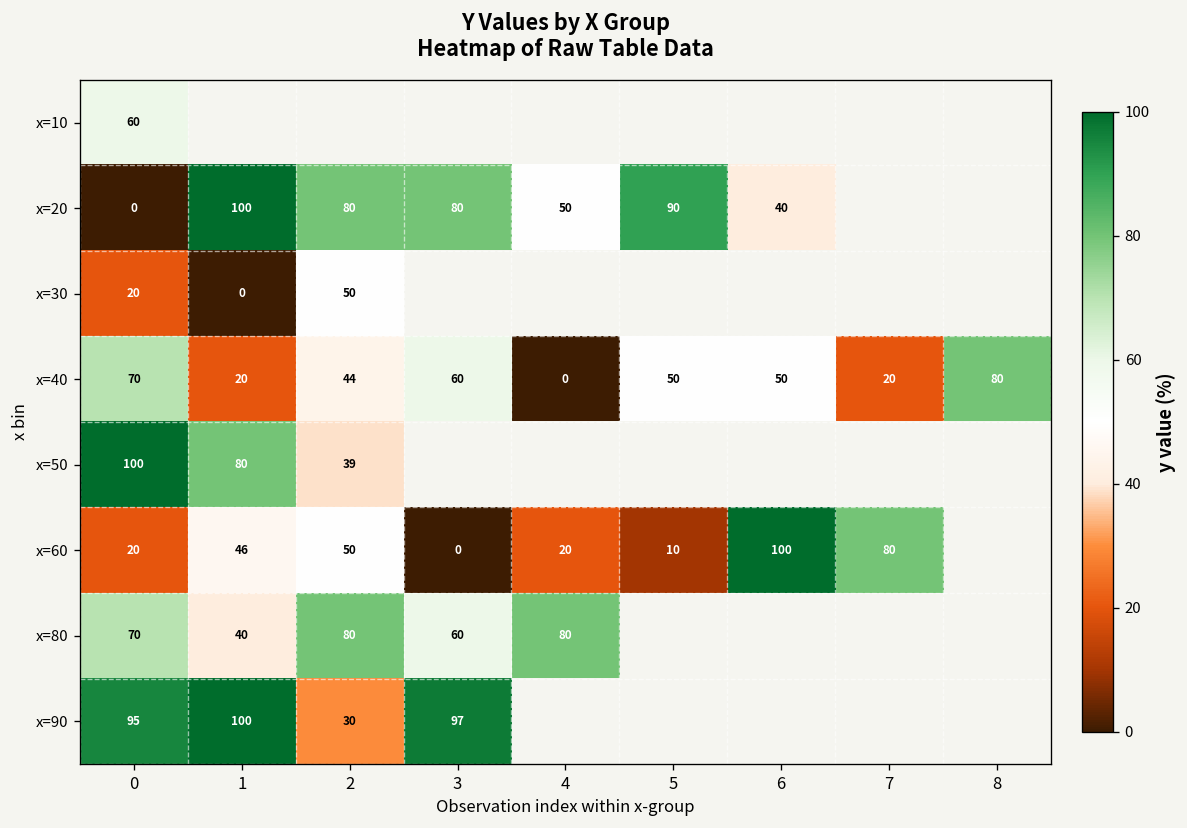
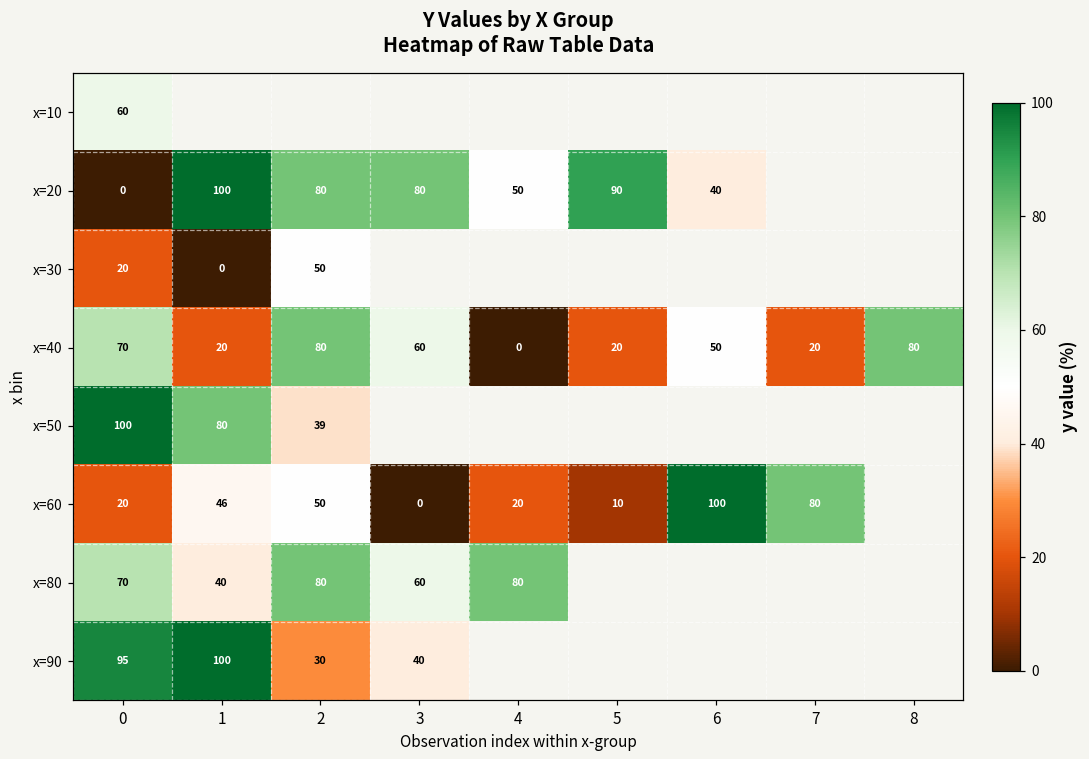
x=40, 2: 44 -> 80
x=40, 5: 50 -> 20
x=90, 3: 97 -> 40
